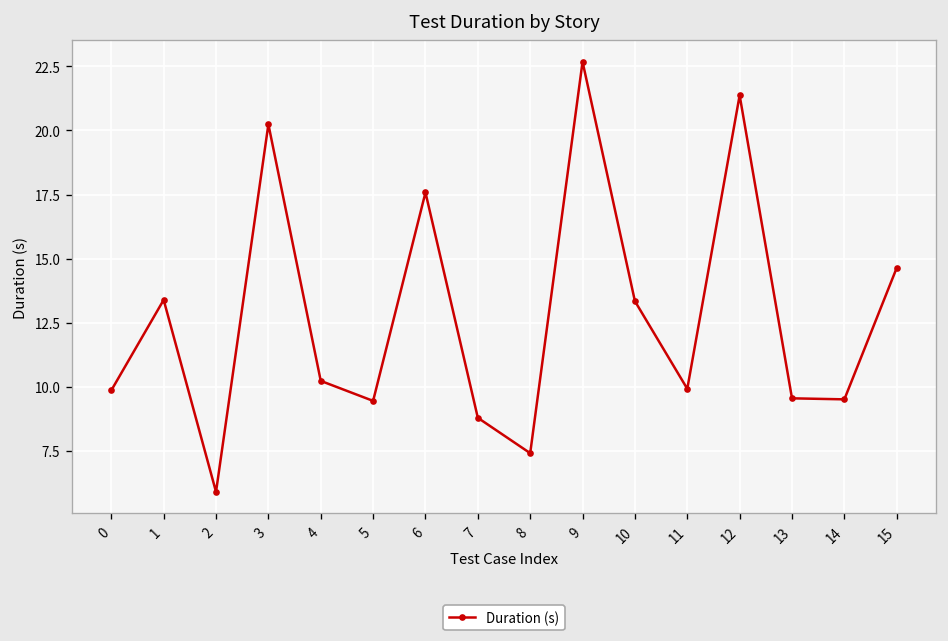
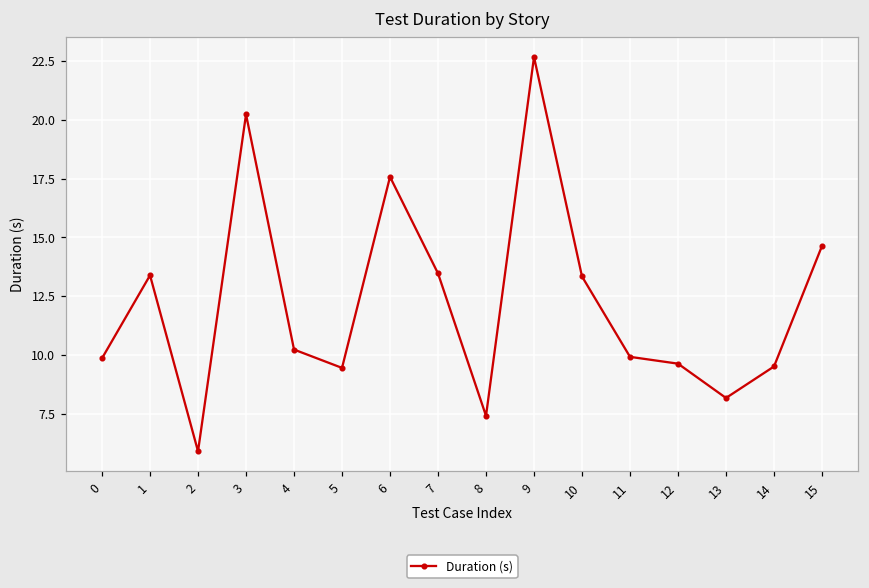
7: 8.8 -> 13.5
12: 21.4 -> 9.6
13: 9.6 -> 8.2
